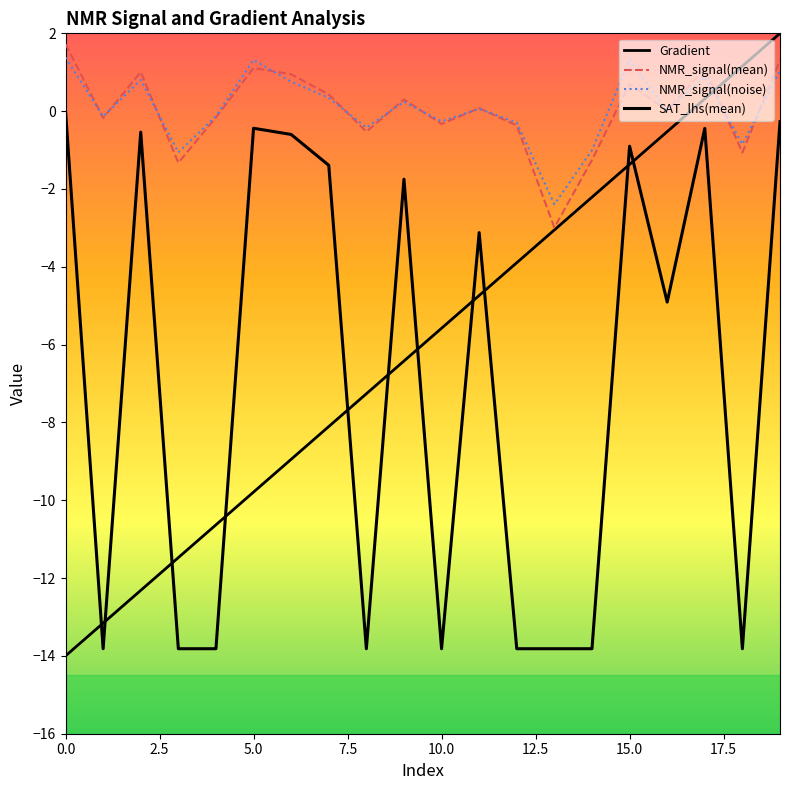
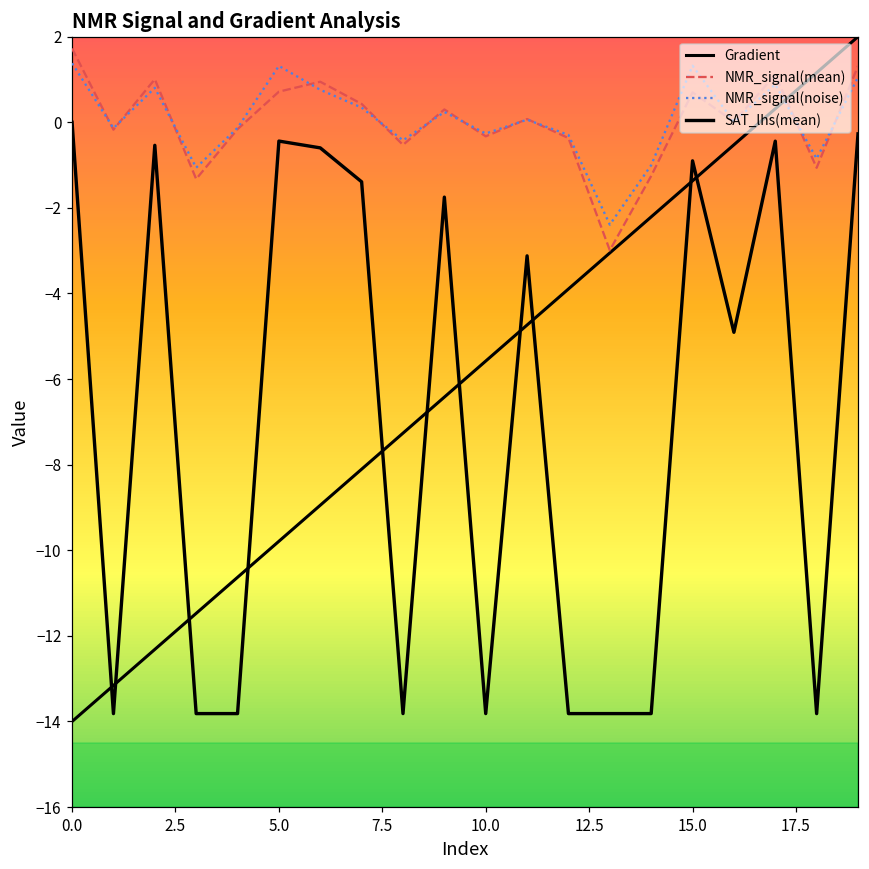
NMR_signal(mean), 5.0: 1.1 -> 0.7
